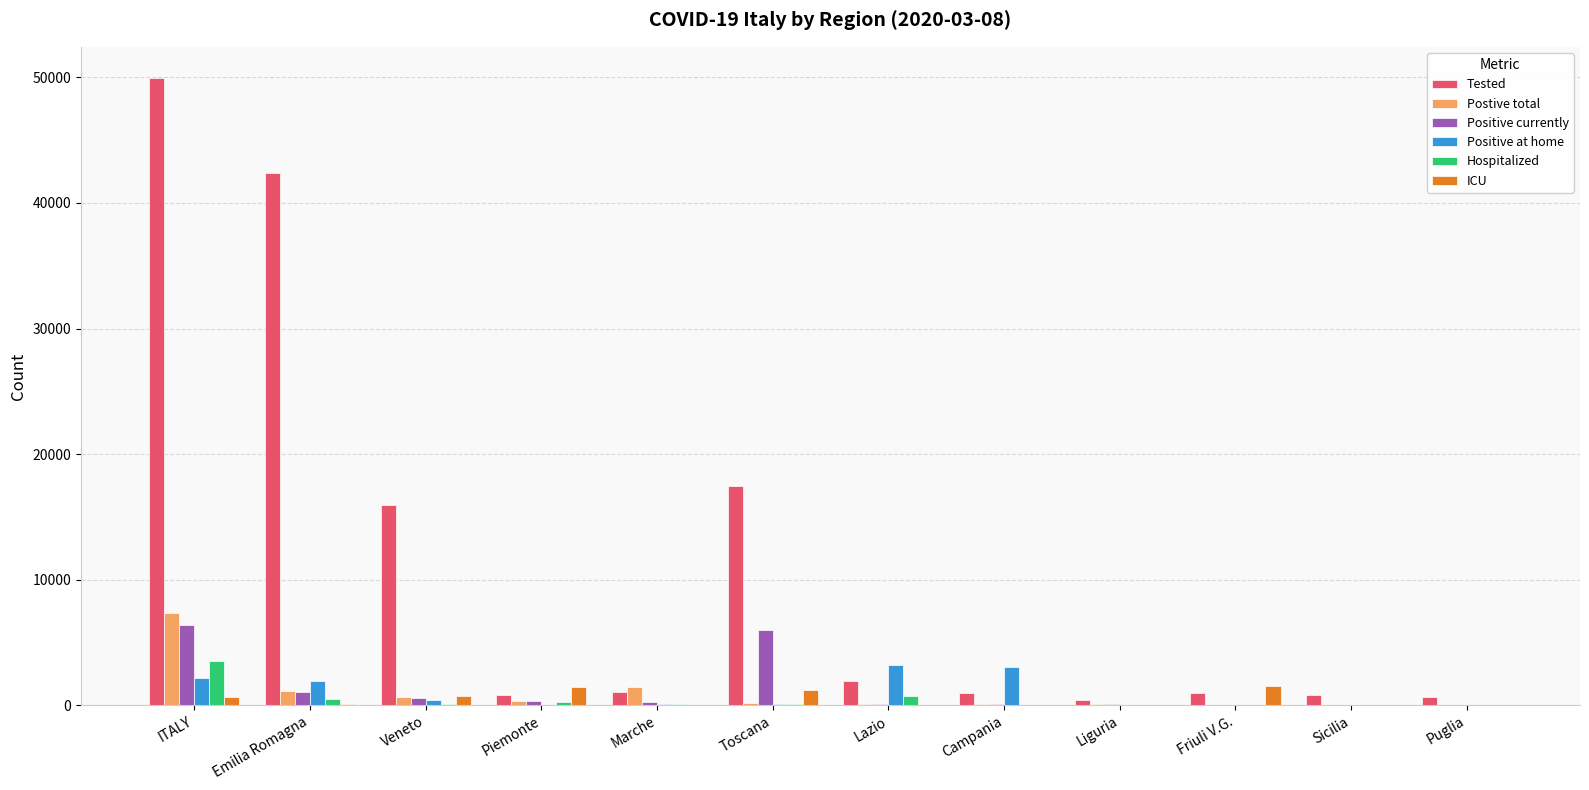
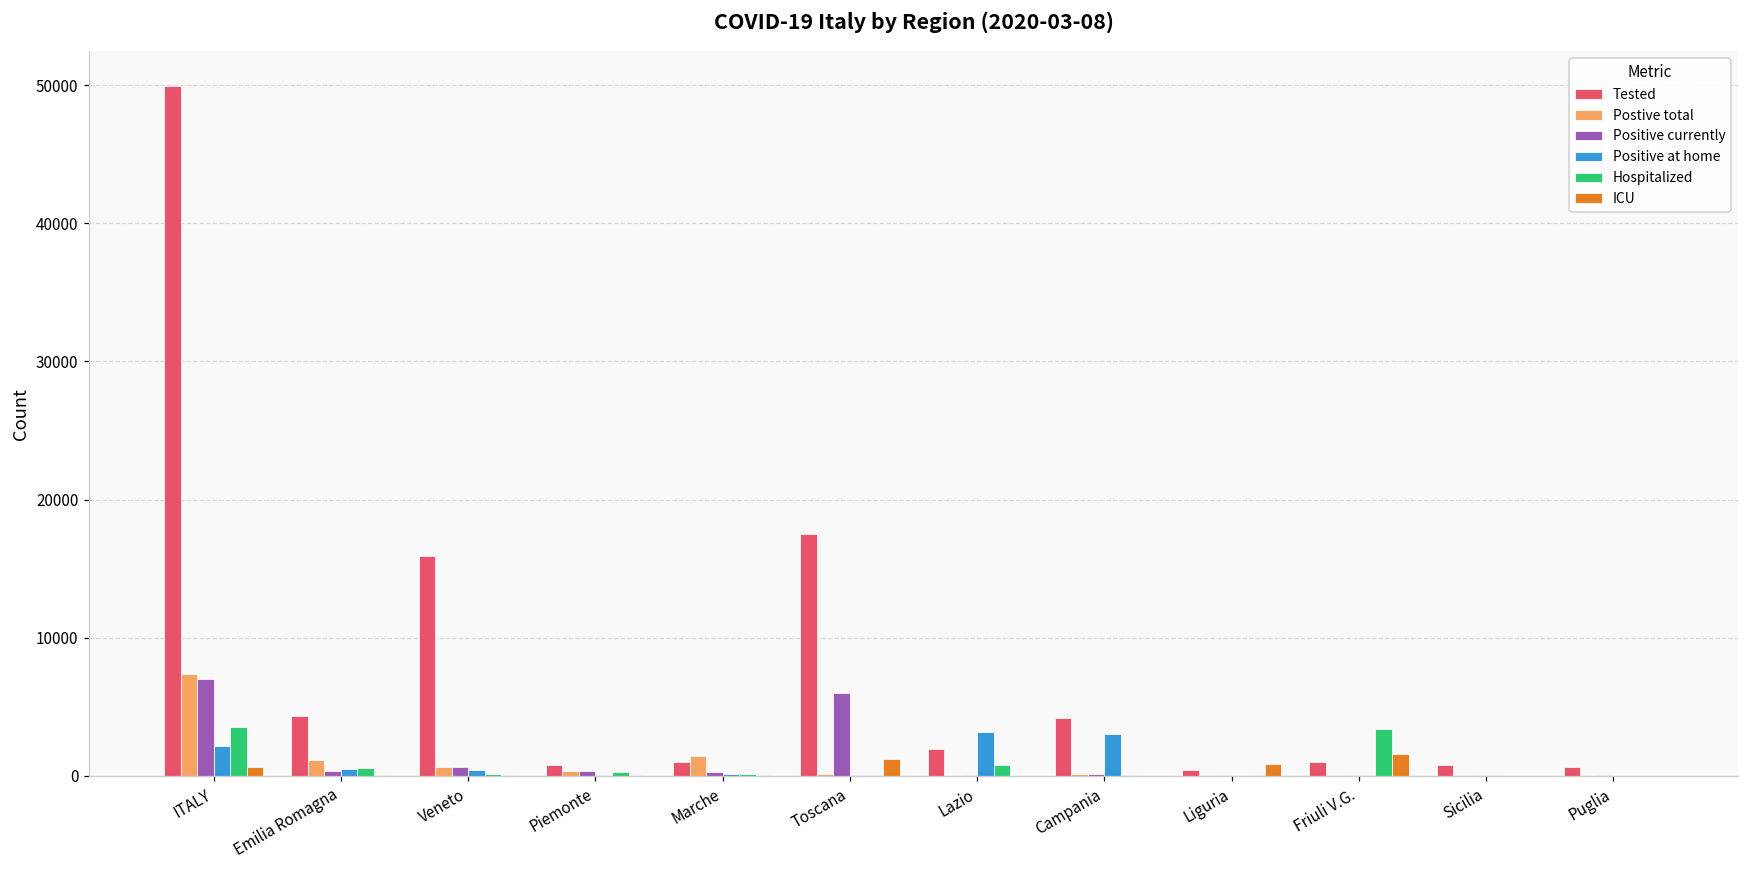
Positive currently, ITALY: 6400 -> 7000
Tested, Emilia Romagna: 42400 -> 4300
Positive currently, Emilia Romagna: 1100 -> 400
Positive at home, Emilia Romagna: 2000 -> 500
ICU, Veneto: 800 -> 0
ICU, Piemonte: 1500 -> 0
Tested, Campania: 1000 -> 4200
ICU, Liguria: 0 -> 900
Hospitalized, Friuli V.G.: 0 -> 3400
